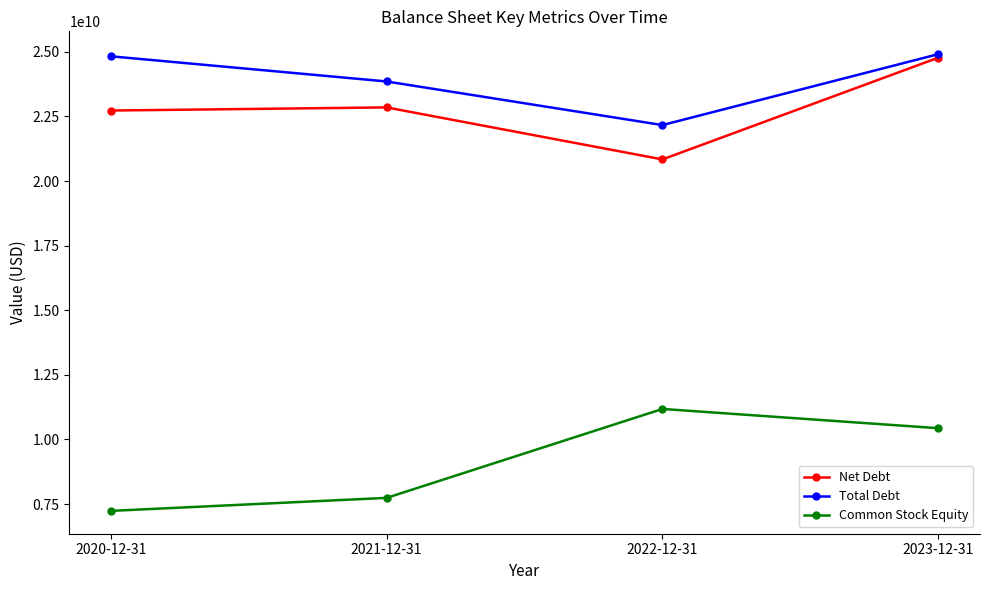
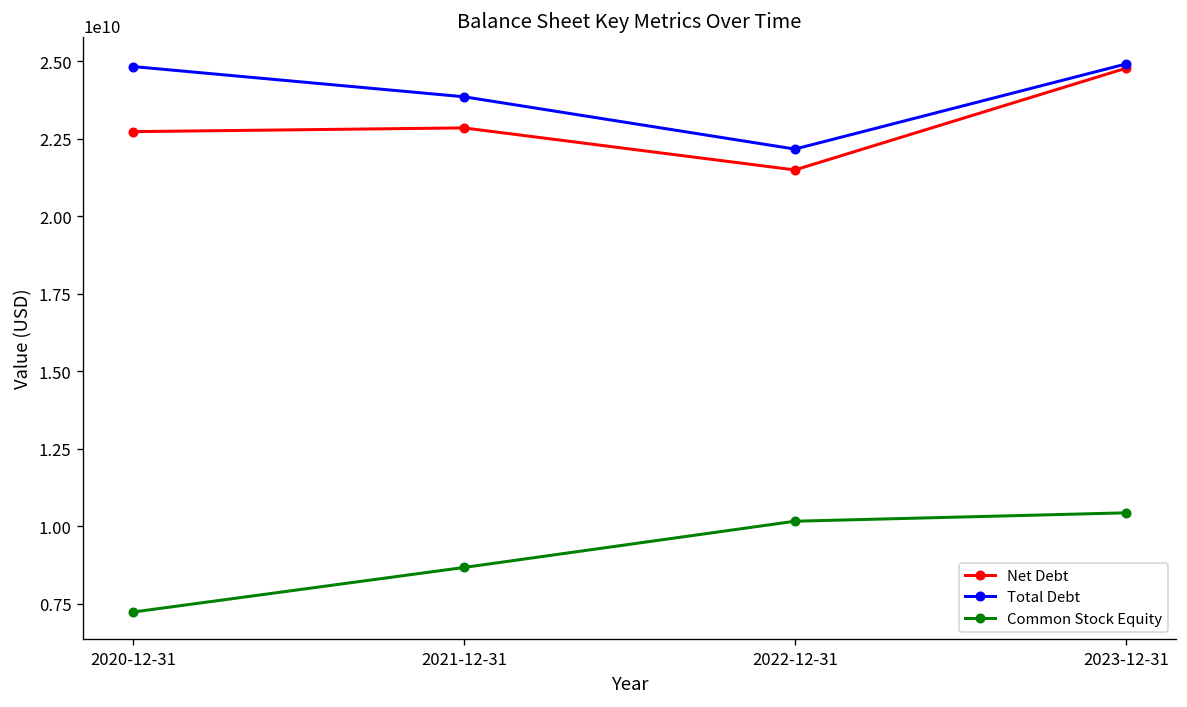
Common Stock Equity, 2021-12-31: 7700000000 -> 8700000000
Net Debt, 2022-12-31: 20800000000 -> 21500000000
Common Stock Equity, 2022-12-31: 11200000000 -> 10200000000
